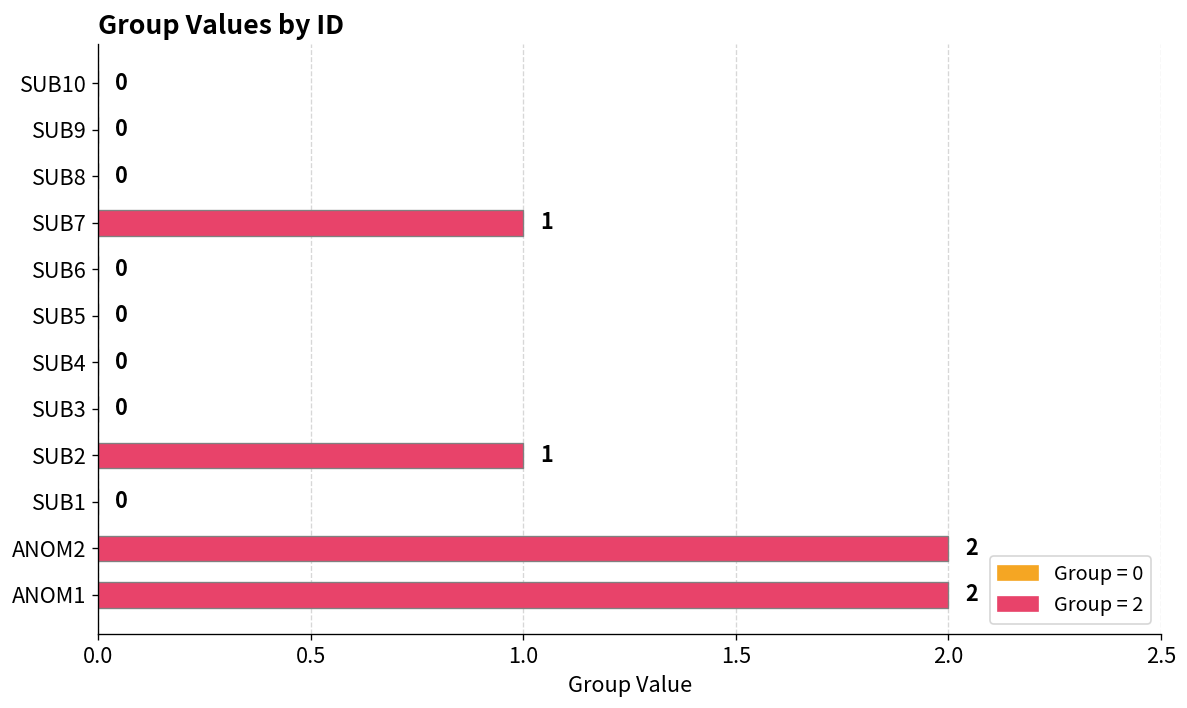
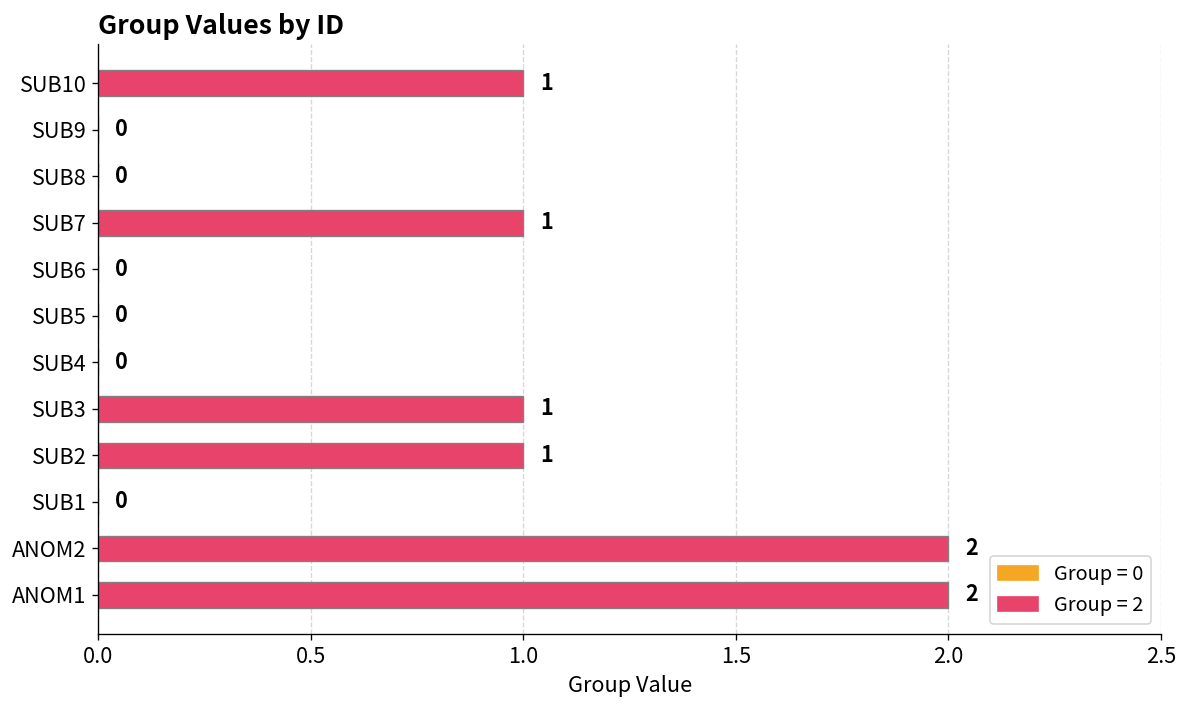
SUB10: 0 -> 1
SUB3: 0 -> 1
